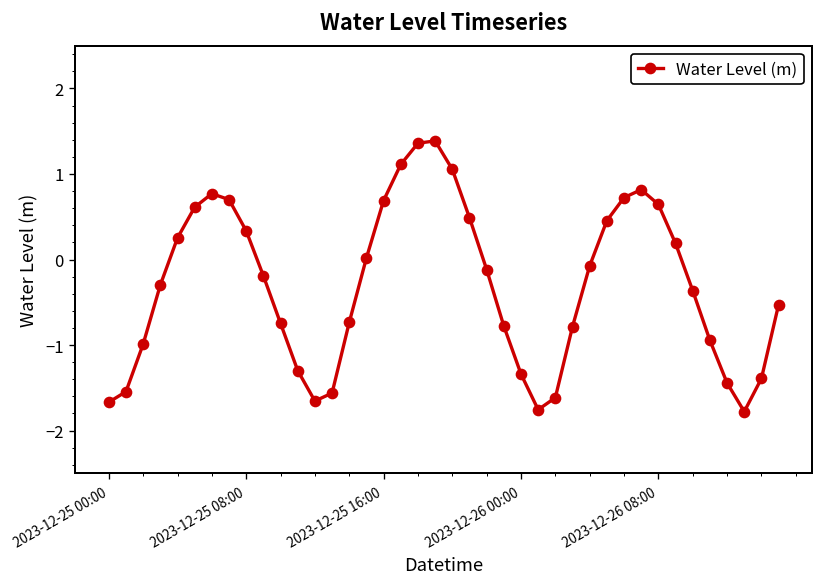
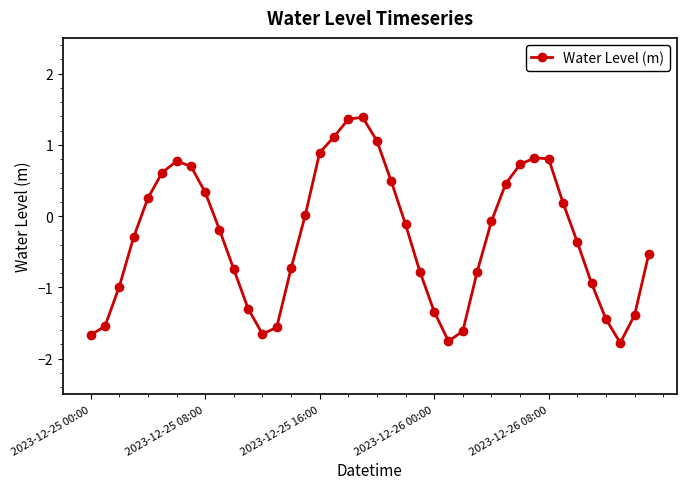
2023-12-25 16:00: 0.7 -> 0.9
2023-12-26 08:00: 0.6 -> 0.8
